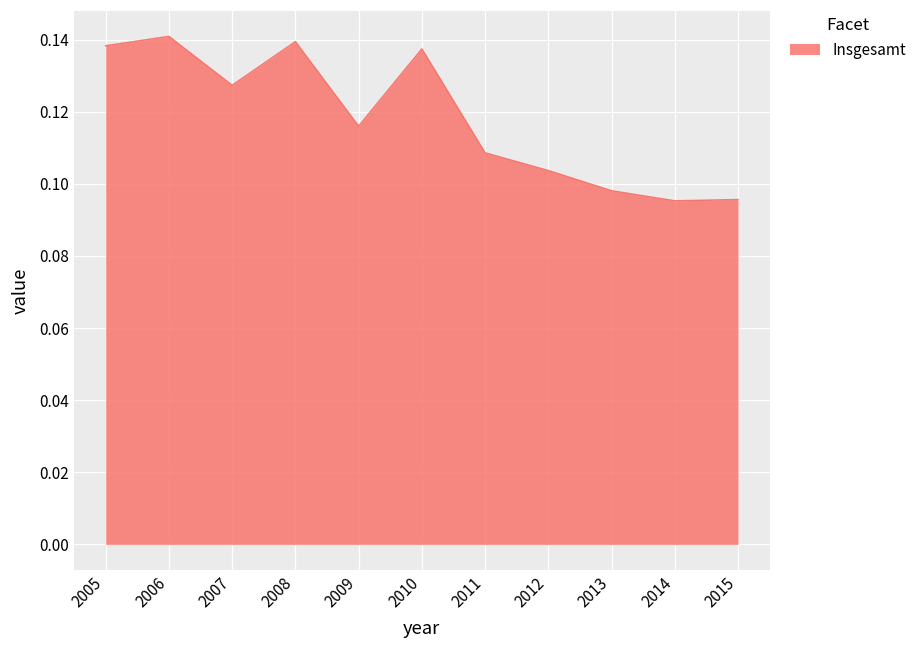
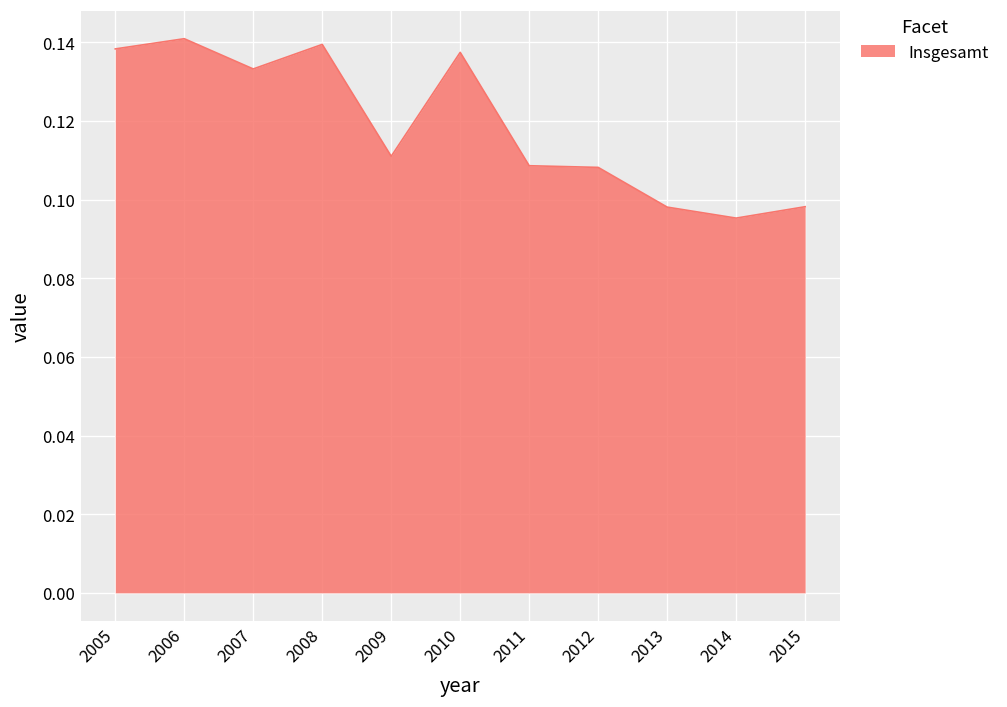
2007: 0.127 -> 0.133
2009: 0.116 -> 0.111
2012: 0.104 -> 0.108
2015: 0.096 -> 0.098
